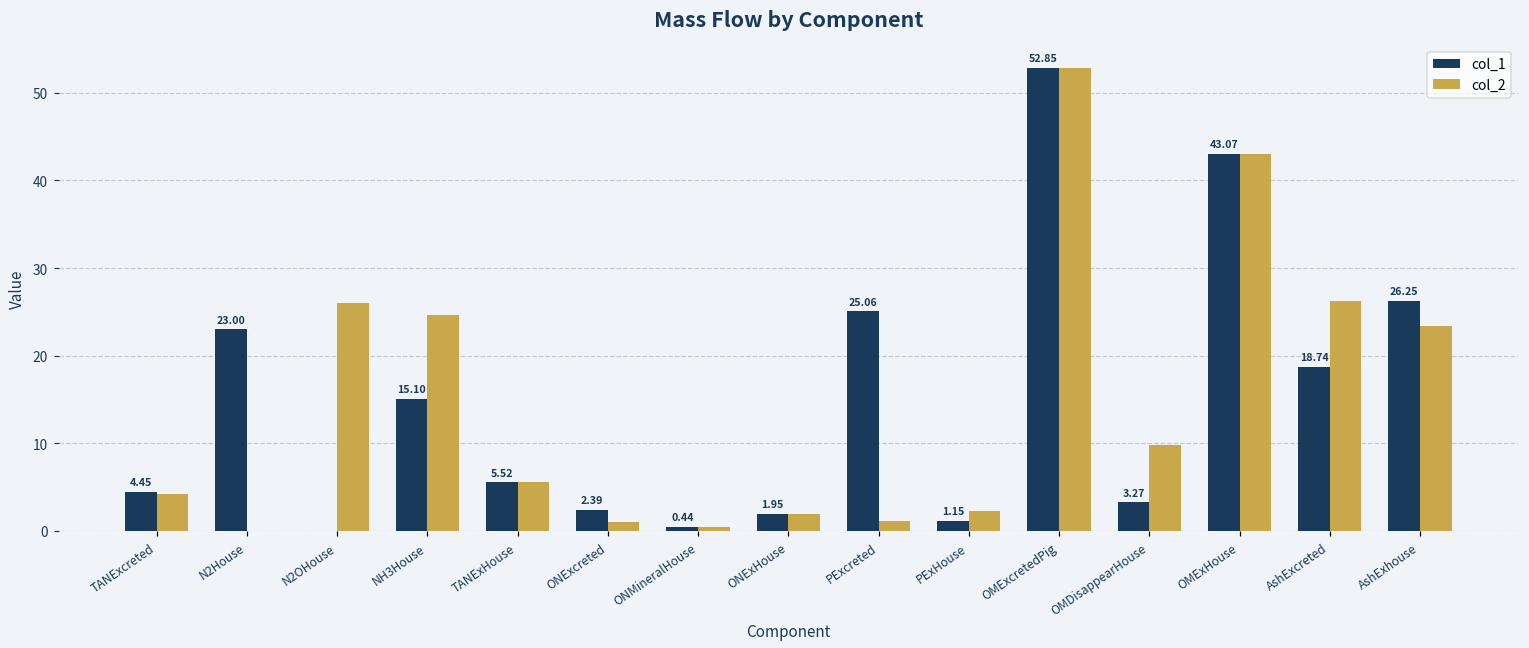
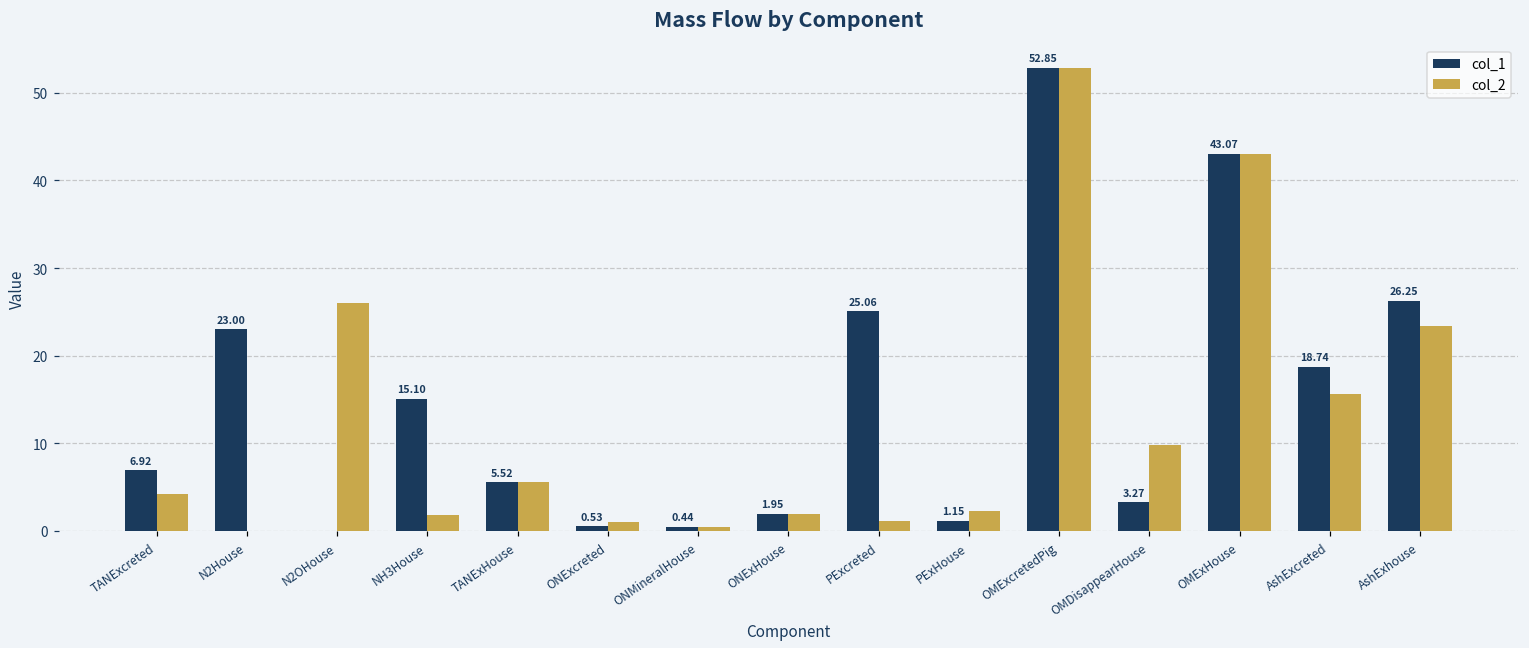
col_1, TANExcreted: 4.45 -> 6.92
col_2, NH3House: 25 -> 2
col_1, ONExcreted: 2.39 -> 0.53
col_2, AshExcreted: 26 -> 16
